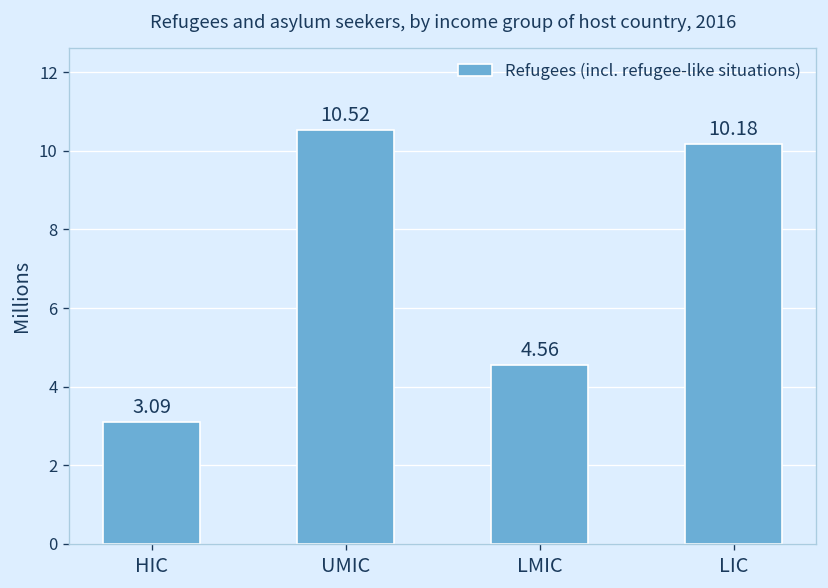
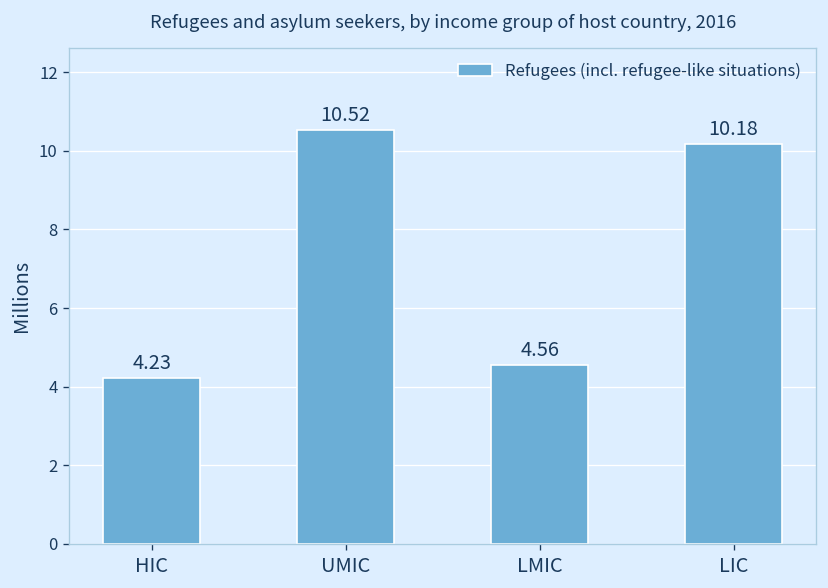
HIC: 3.09 -> 4.23
